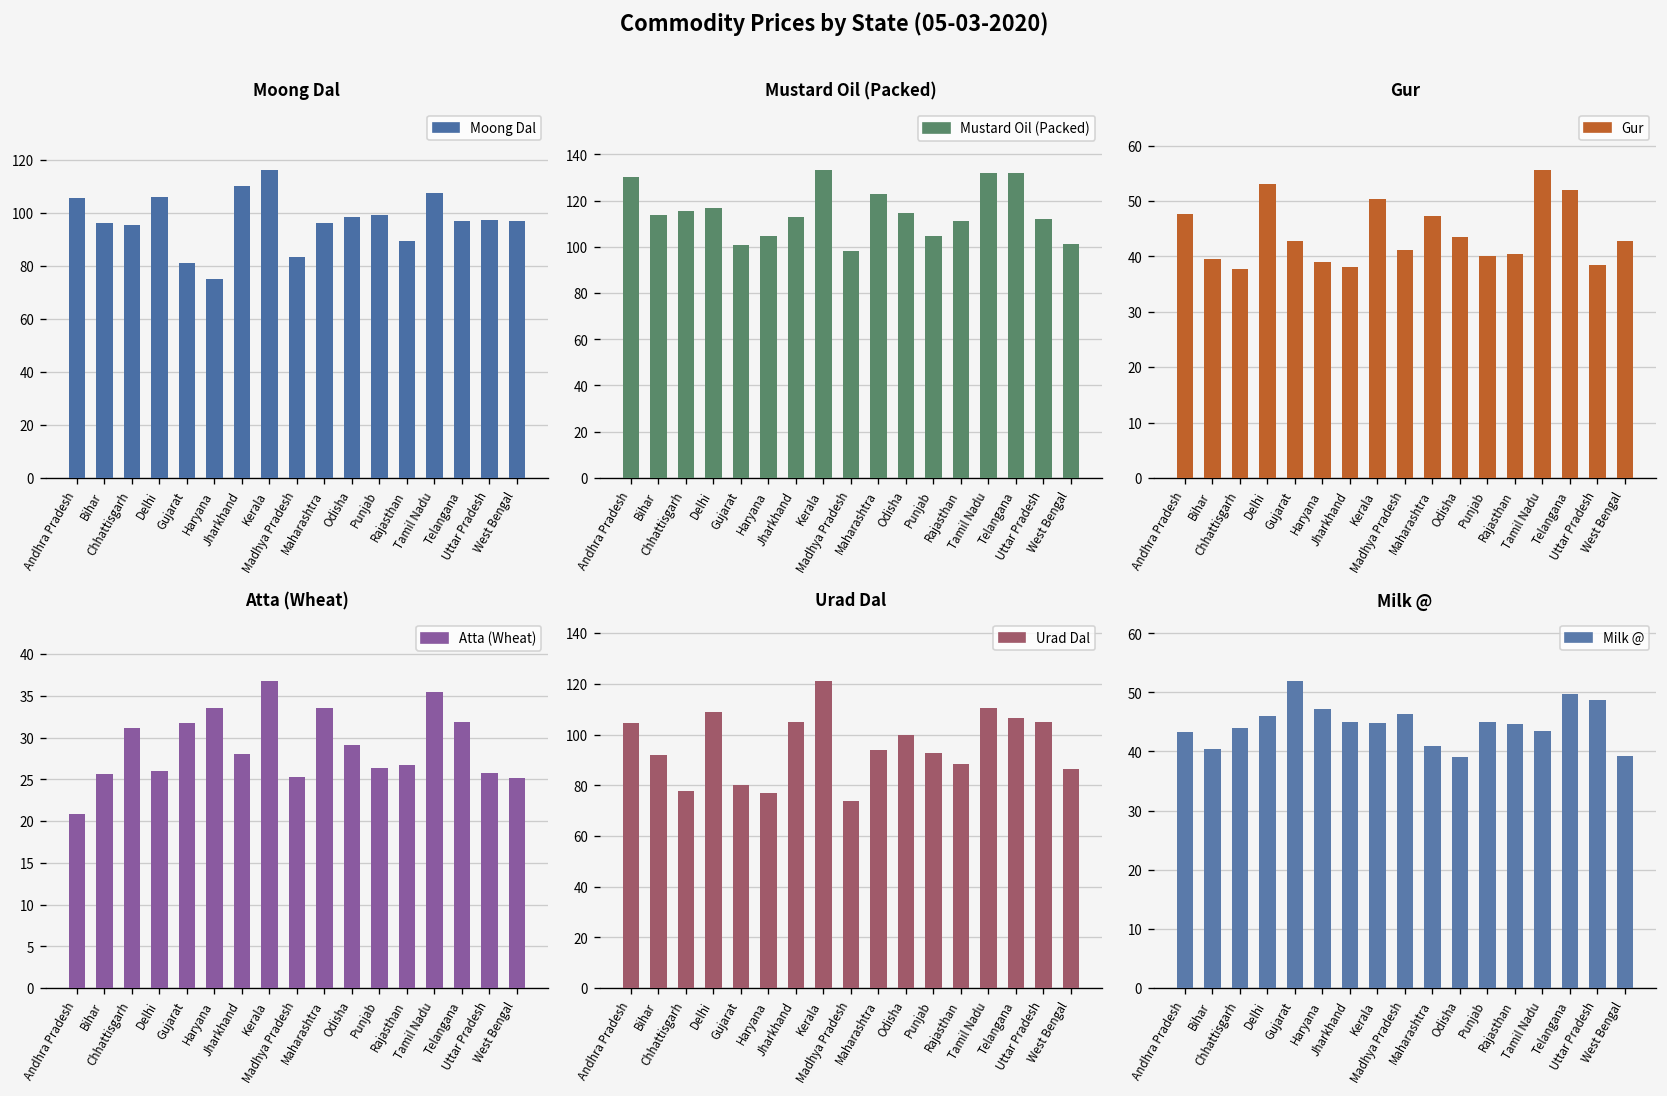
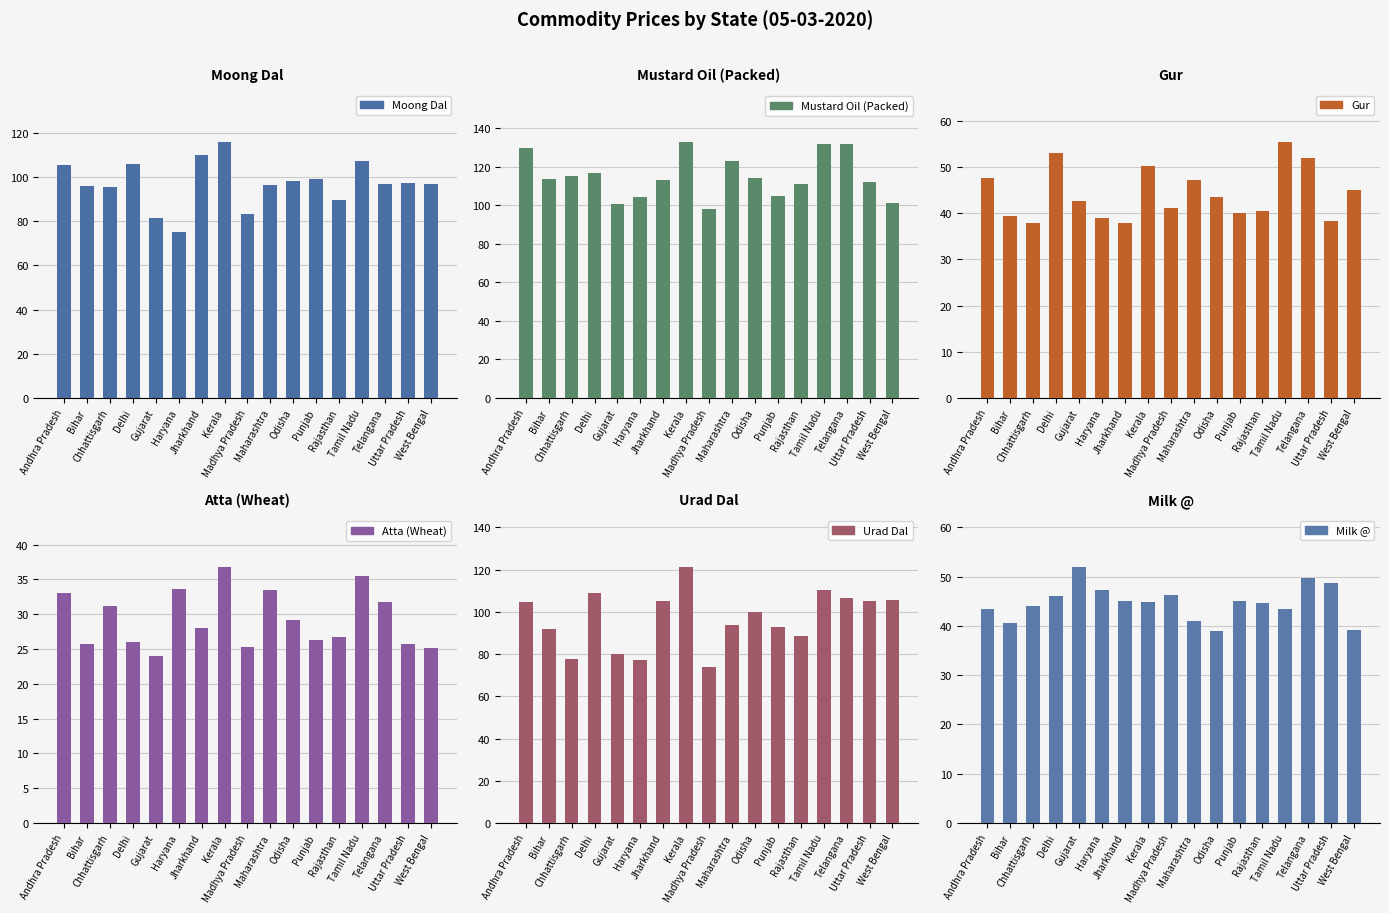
Gur, West Bengal: 43 -> 45
Atta (Wheat), Andhra Pradesh: 21 -> 33
Atta (Wheat), Gujarat: 32 -> 24
Urad Dal, West Bengal: 86 -> 106
